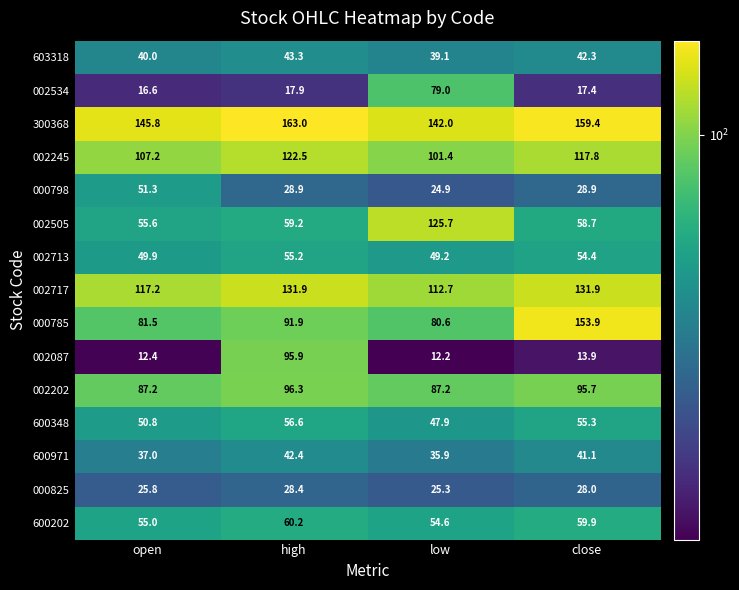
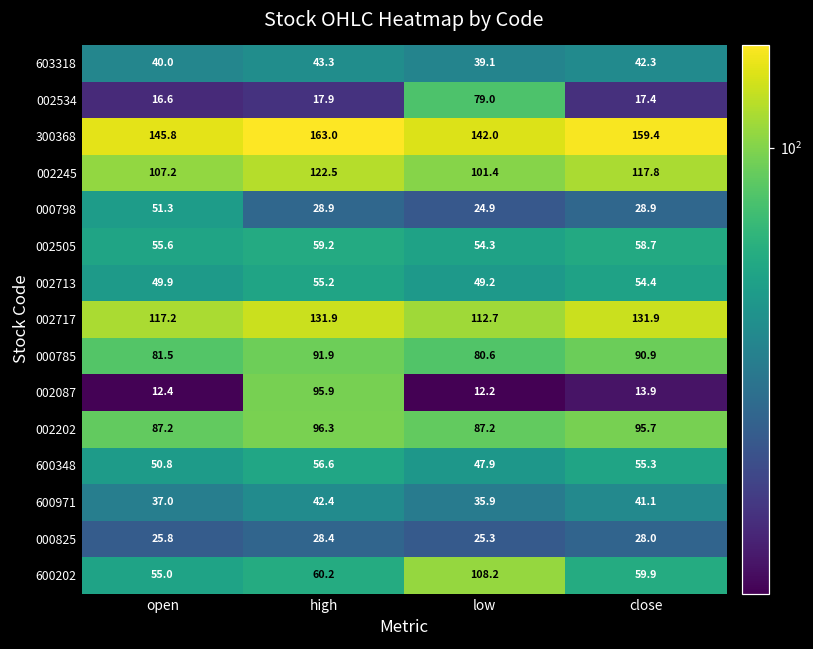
002505, low: 125.7 -> 54.3
000785, close: 153.9 -> 90.9
600202, low: 54.6 -> 108.2
